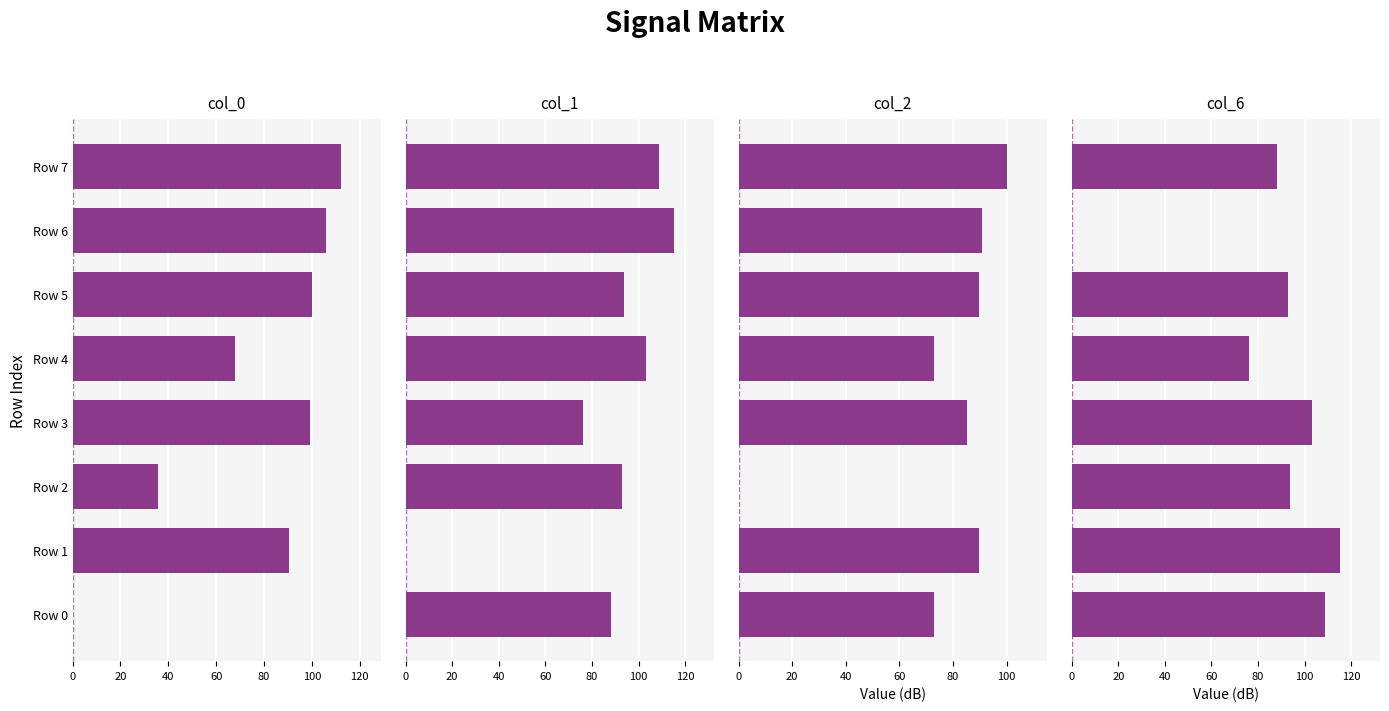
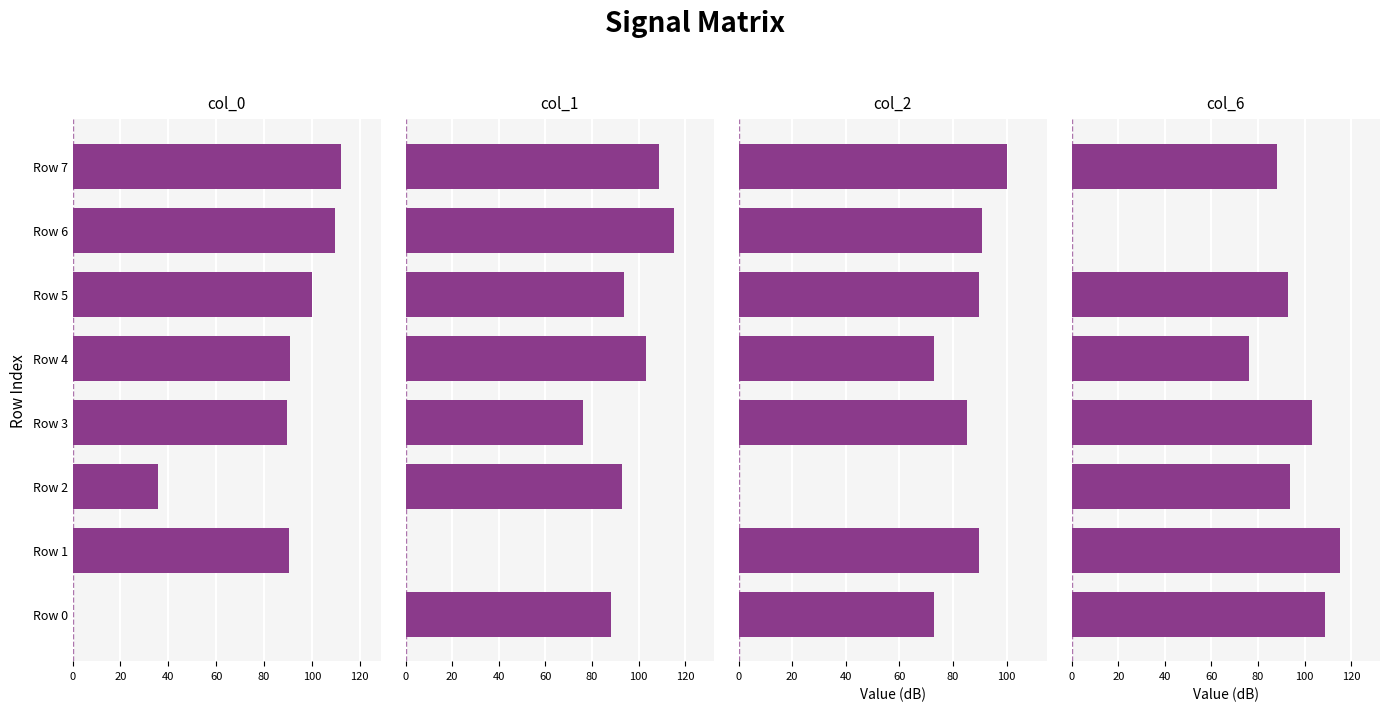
col_0, Row 6: 106 -> 110
col_0, Row 4: 68 -> 91
col_0, Row 3: 99 -> 90
